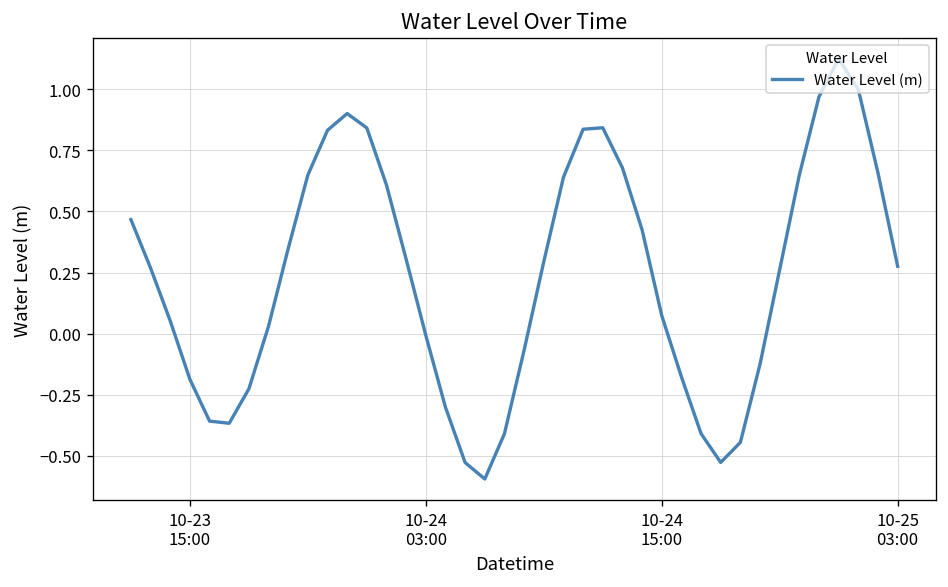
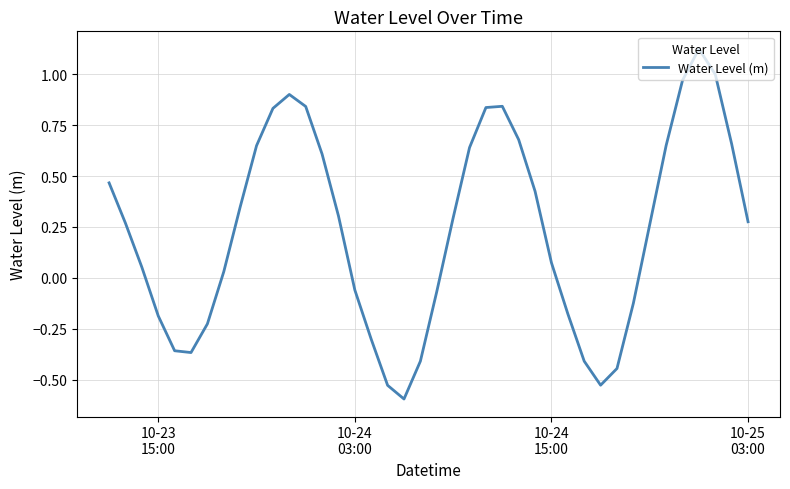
10-24 03:00: -0.01 -> -0.06
